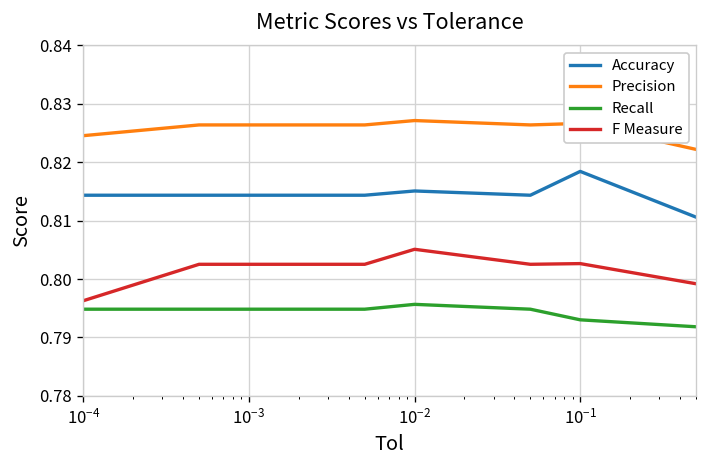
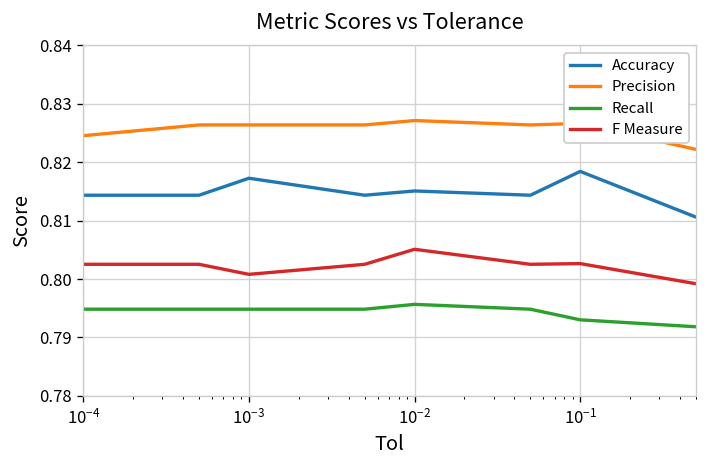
F Measure, 10^-4: 0.796 -> 0.803
Accuracy, 10^-3: 0.814 -> 0.817
F Measure, 10^-3: 0.803 -> 0.801
